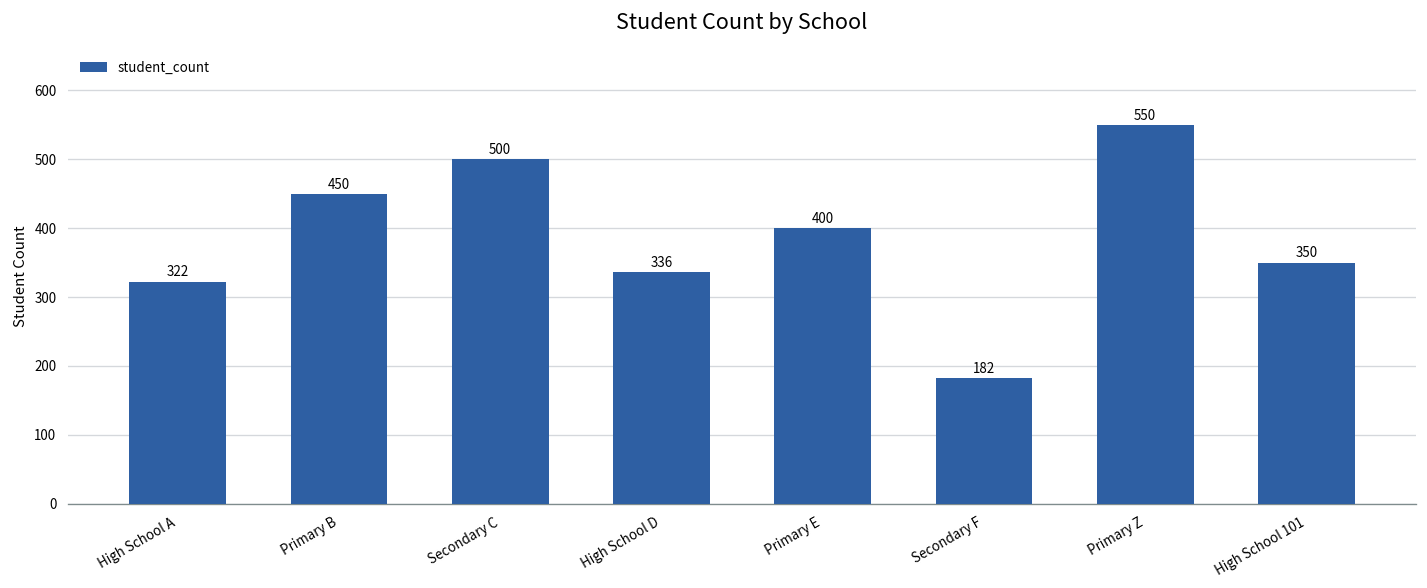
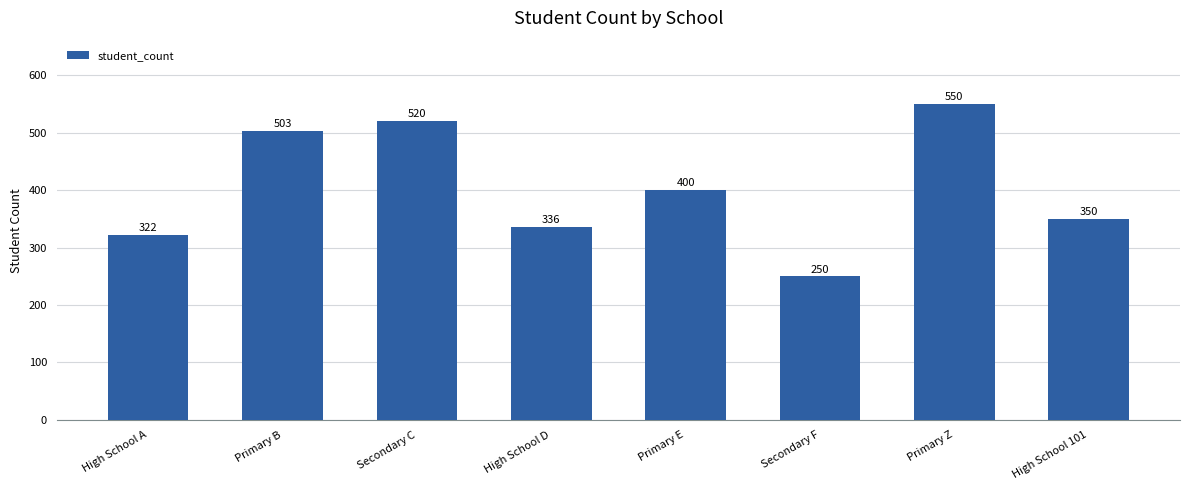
Primary B: 450 -> 503
Secondary C: 500 -> 520
Secondary F: 182 -> 250
